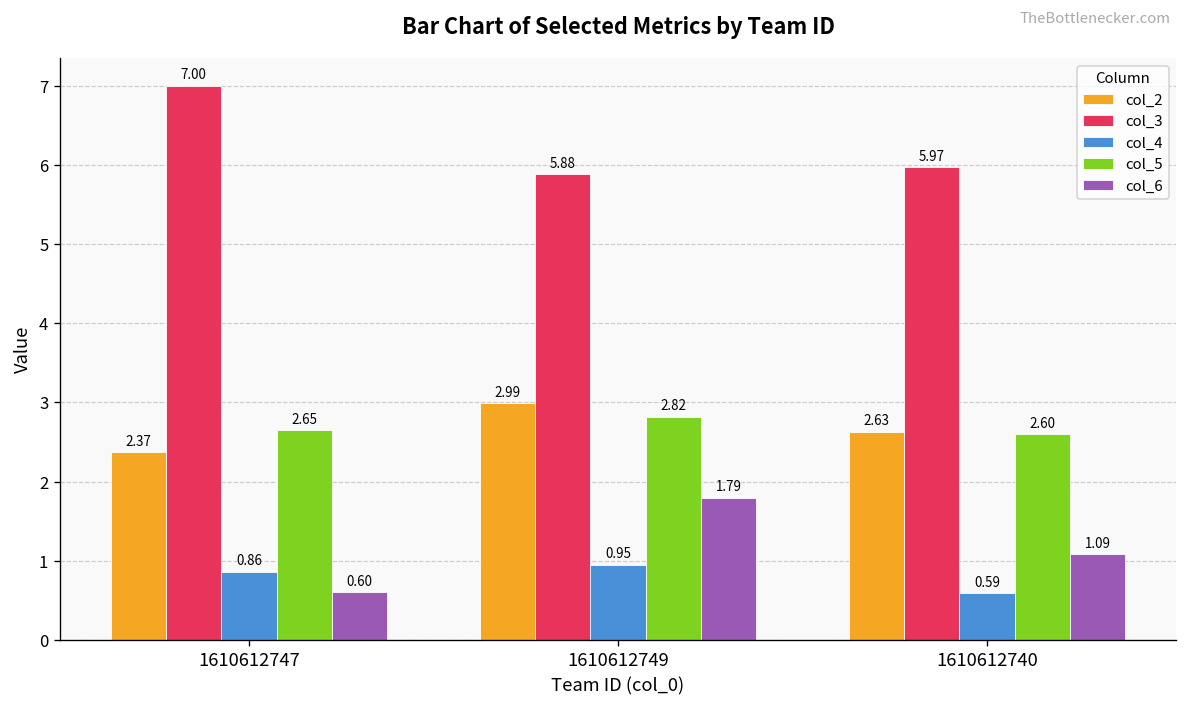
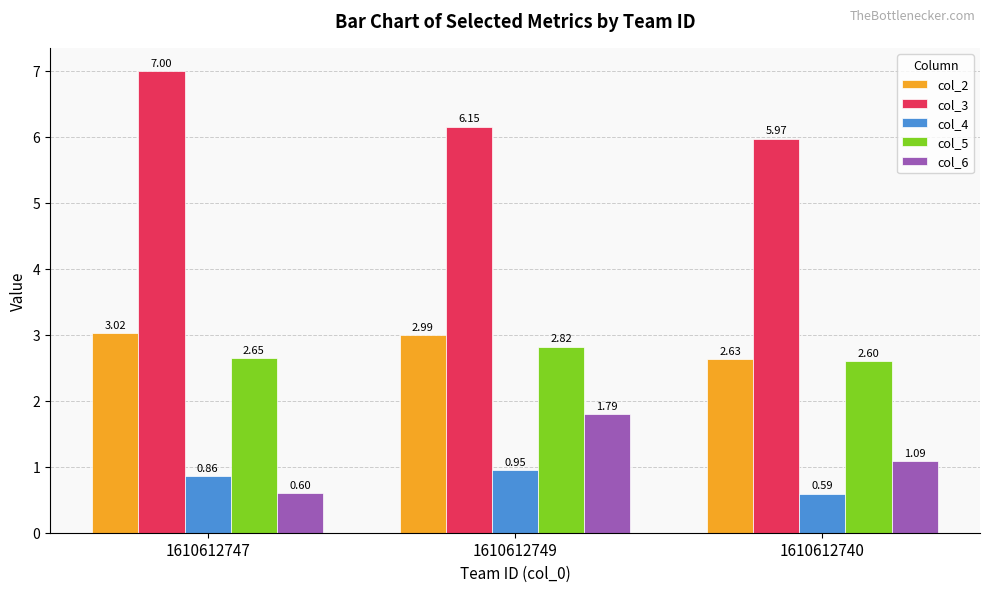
col_2, 1610612747: 2.37 -> 3.02
col_3, 1610612749: 5.88 -> 6.15
